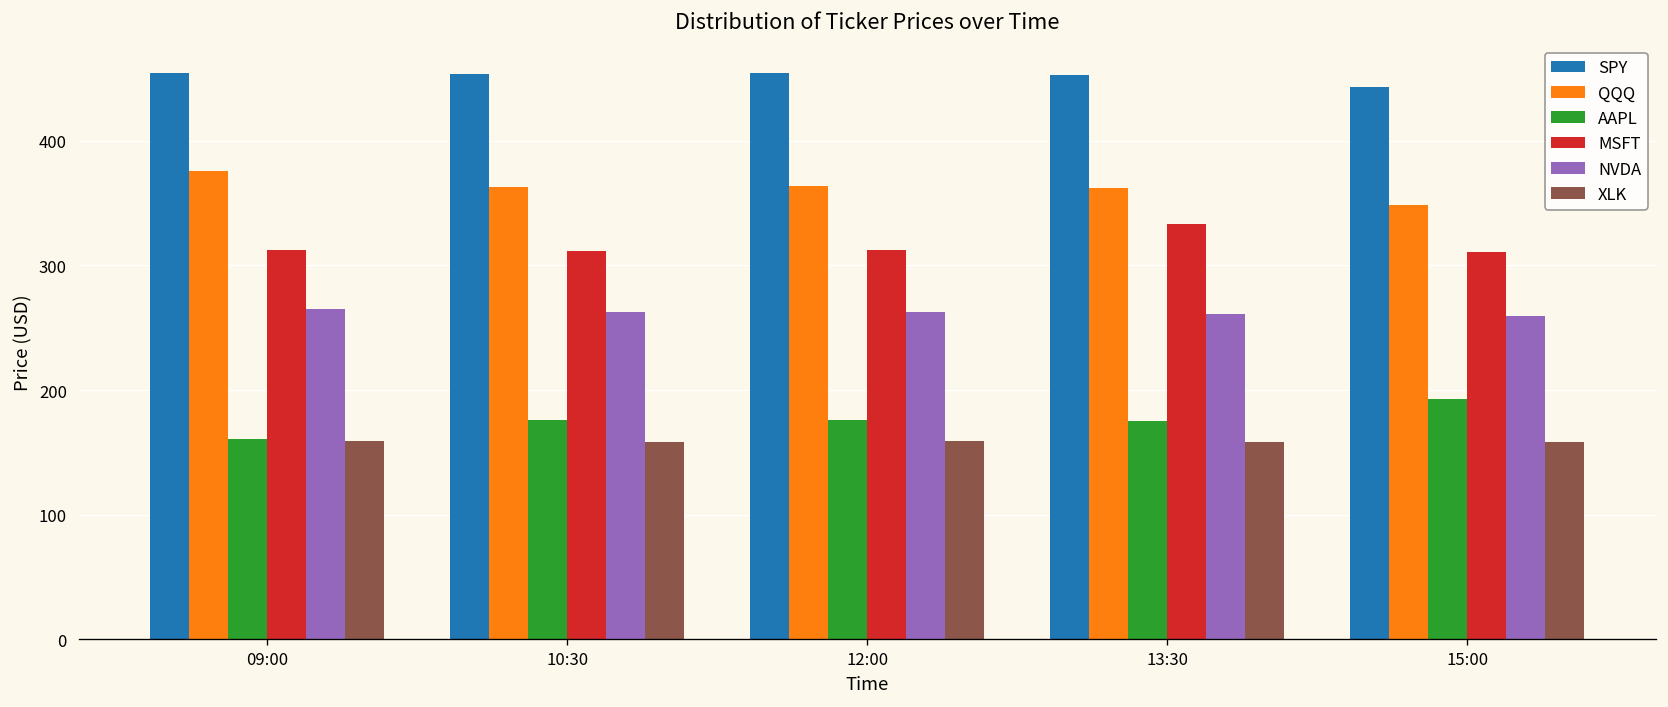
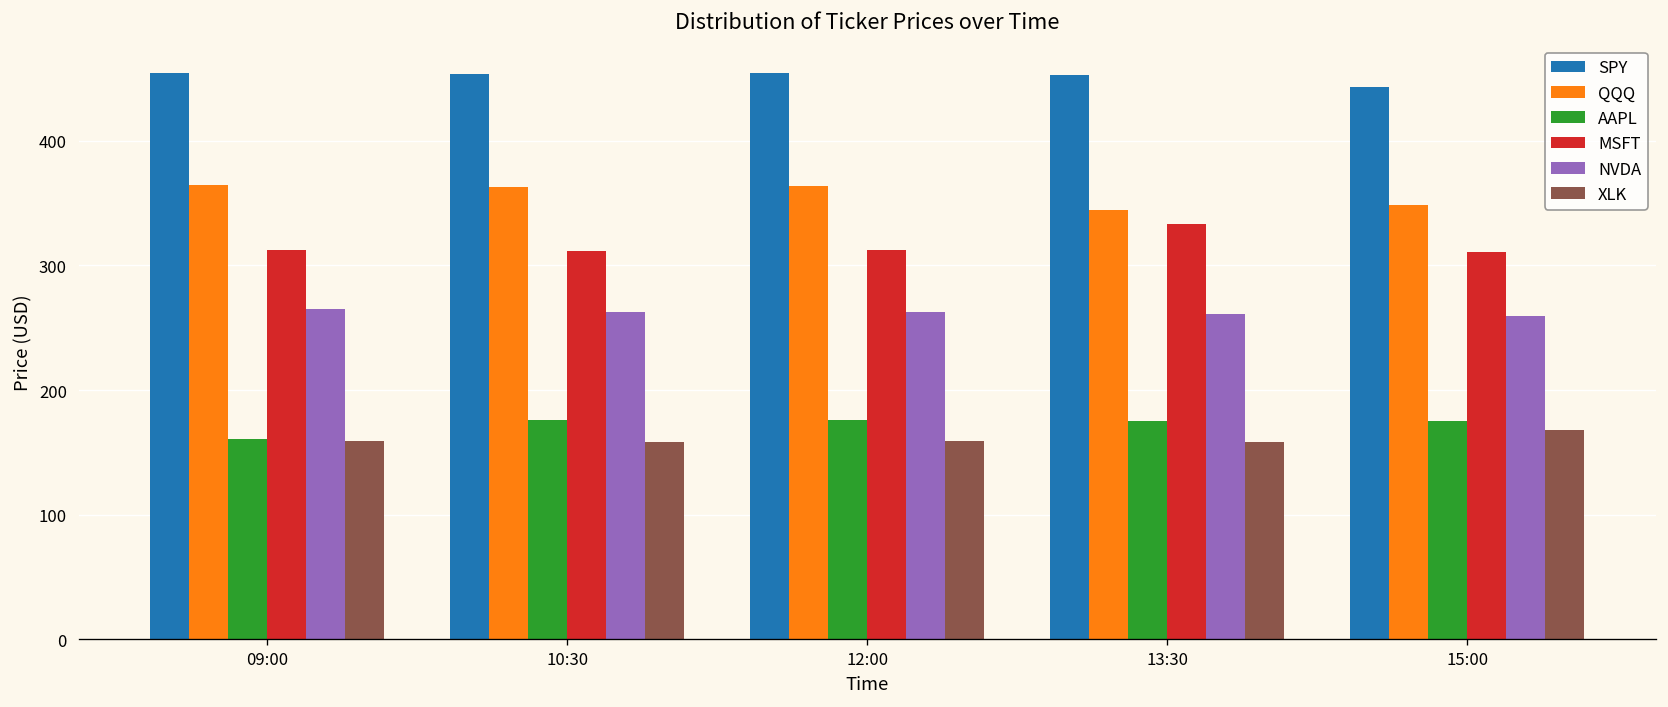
QQQ, 09:00: 376 -> 365
QQQ, 13:30: 362 -> 345
AAPL, 15:00: 193 -> 175
XLK, 15:00: 158 -> 168
